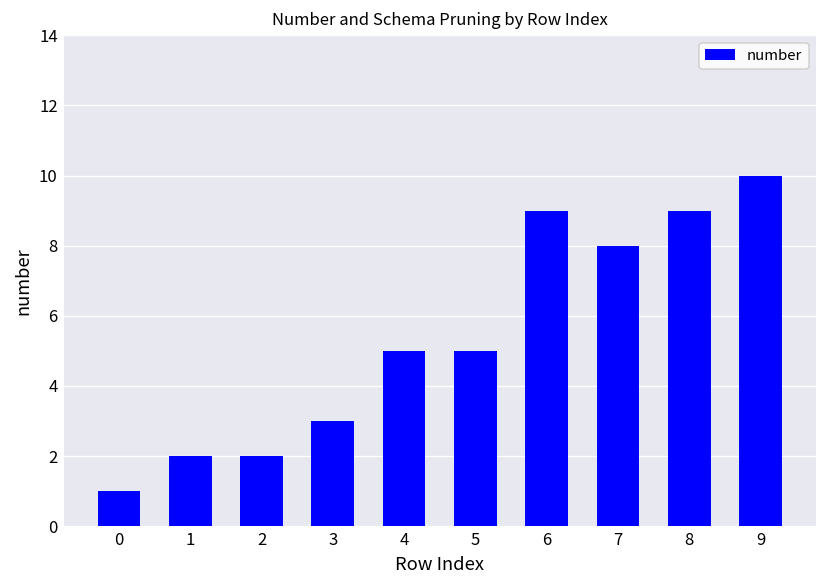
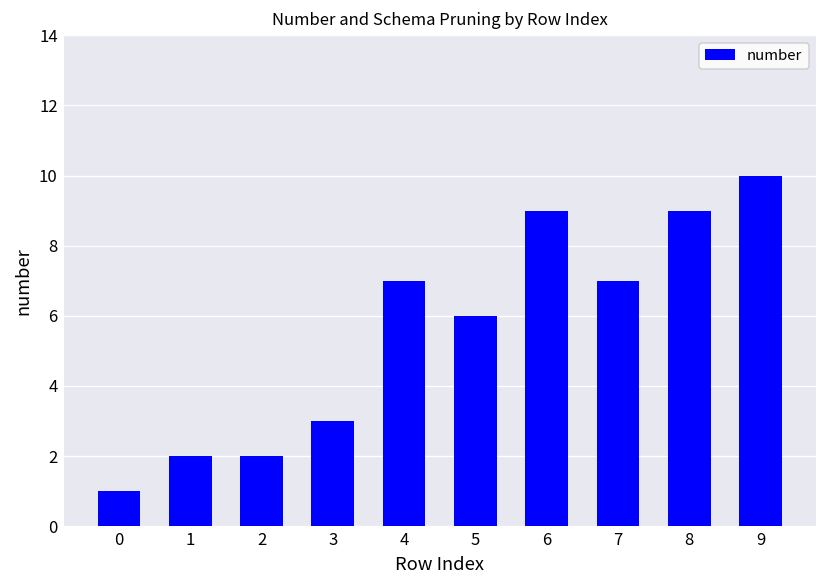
4: 5 -> 7
5: 5 -> 6
7: 8 -> 7
